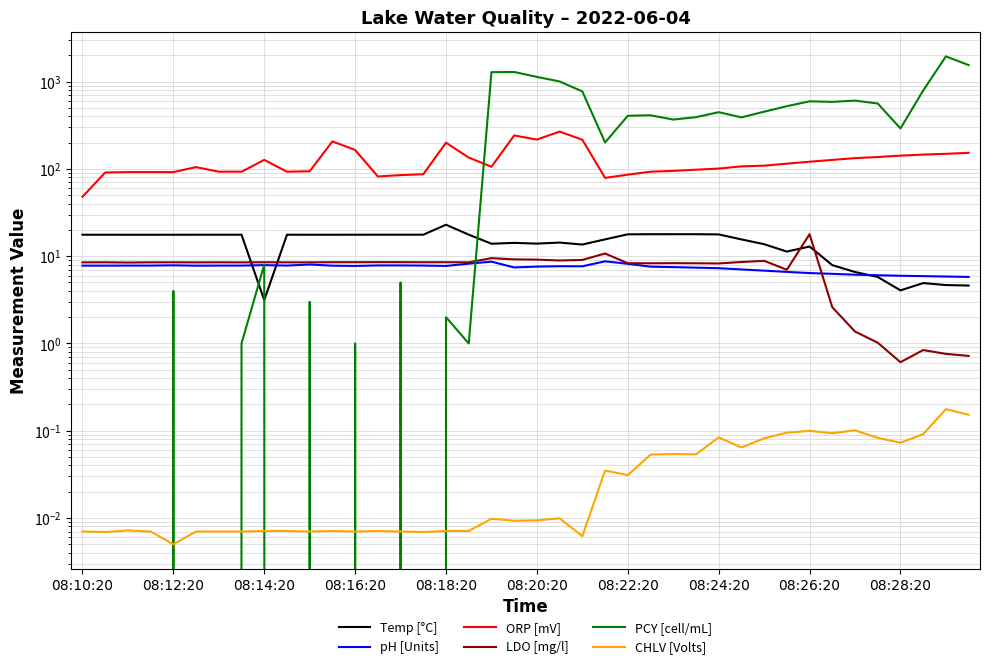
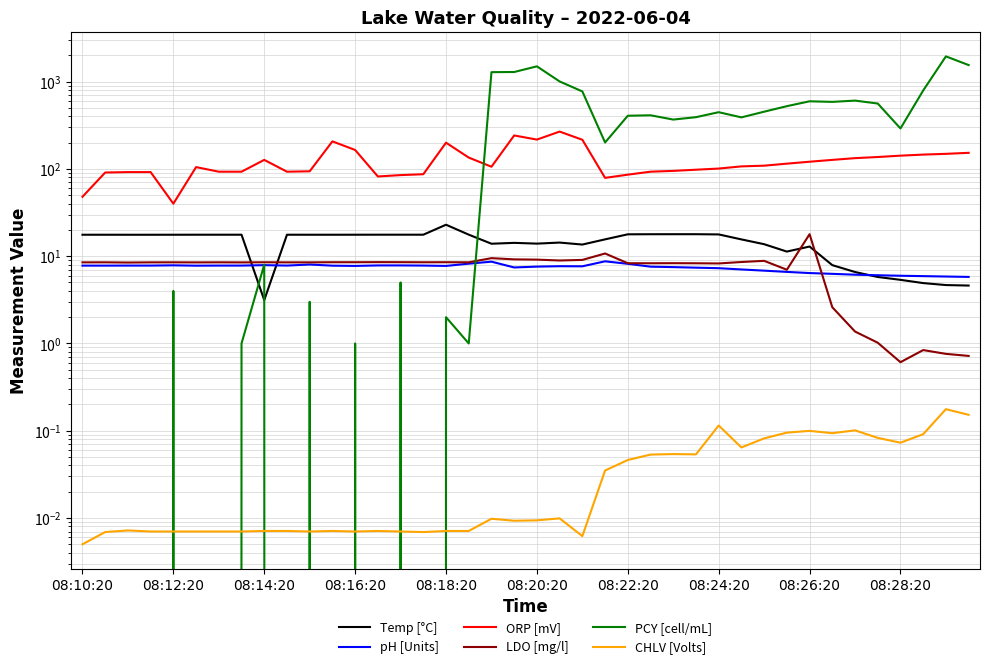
CHLV [Volts], 08:10:20: 0.007 -> 0.005
ORP [mV], 08:12:20: 90 -> 40
CHLV [Volts], 08:12:20: 0.005 -> 0.007
PCY [cell/mL], 08:20:20: 1100 -> 1500
CHLV [Volts], 08:22:20: 0.031 -> 0.05
CHLV [Volts], 08:24:20: 0.08 -> 0.11
Temp [°C], 08:28:20: 4 -> 5
